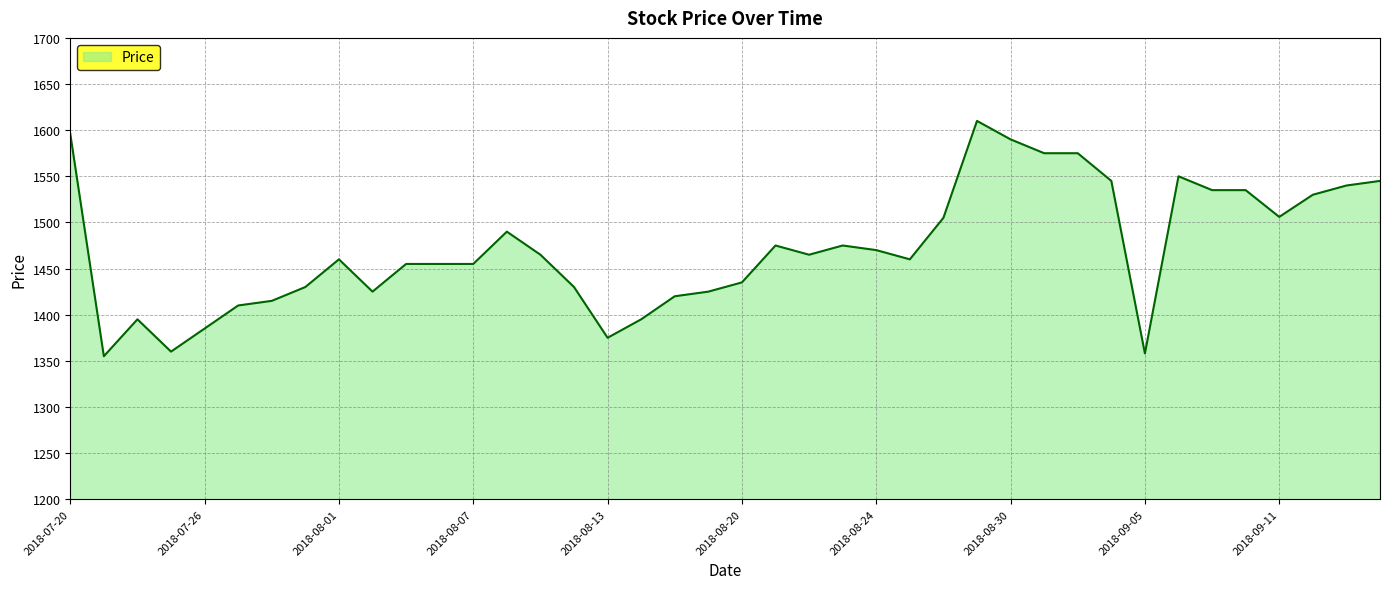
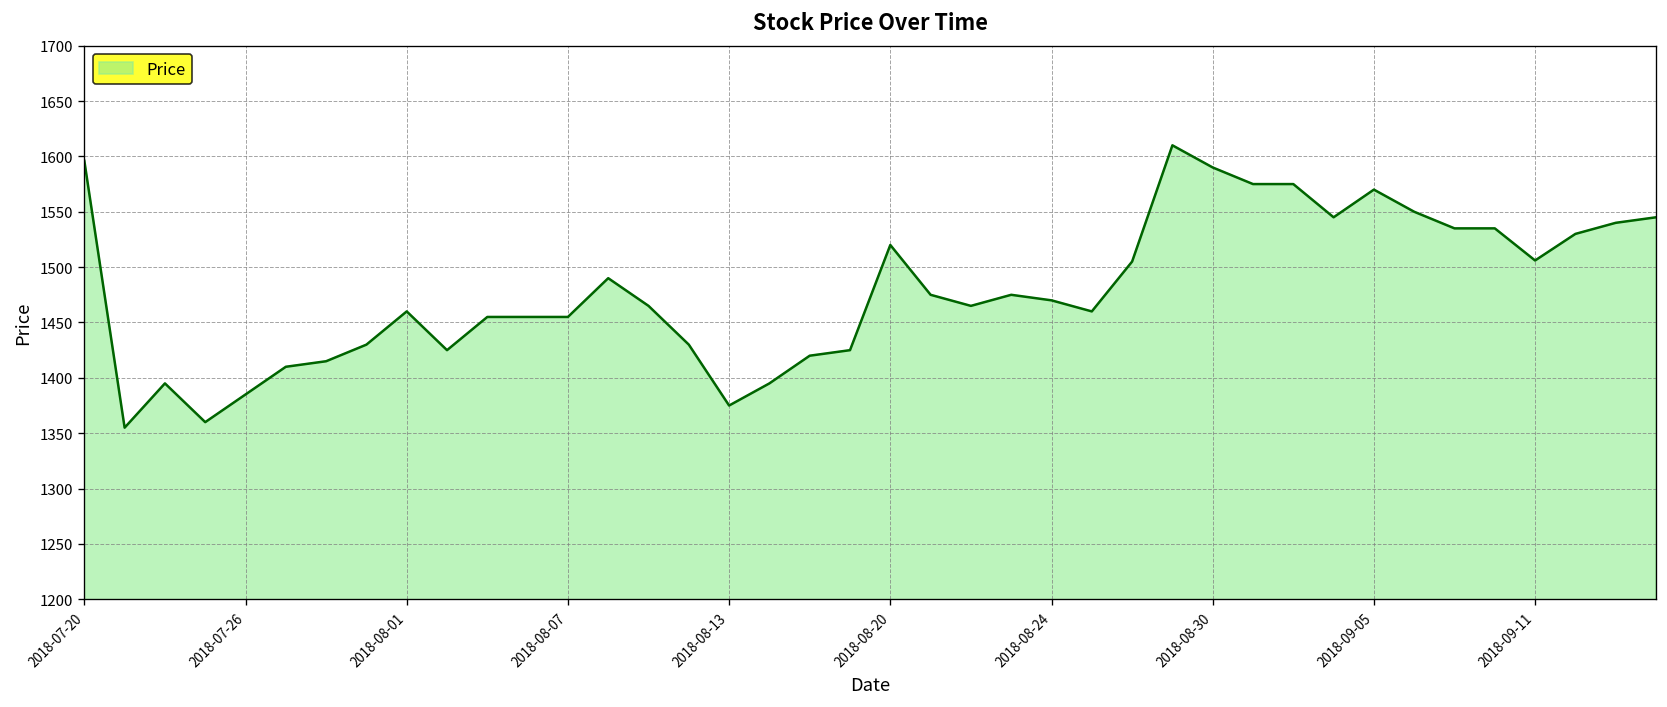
2018-08-20: 1440 -> 1520
2018-09-05: 1360 -> 1570
